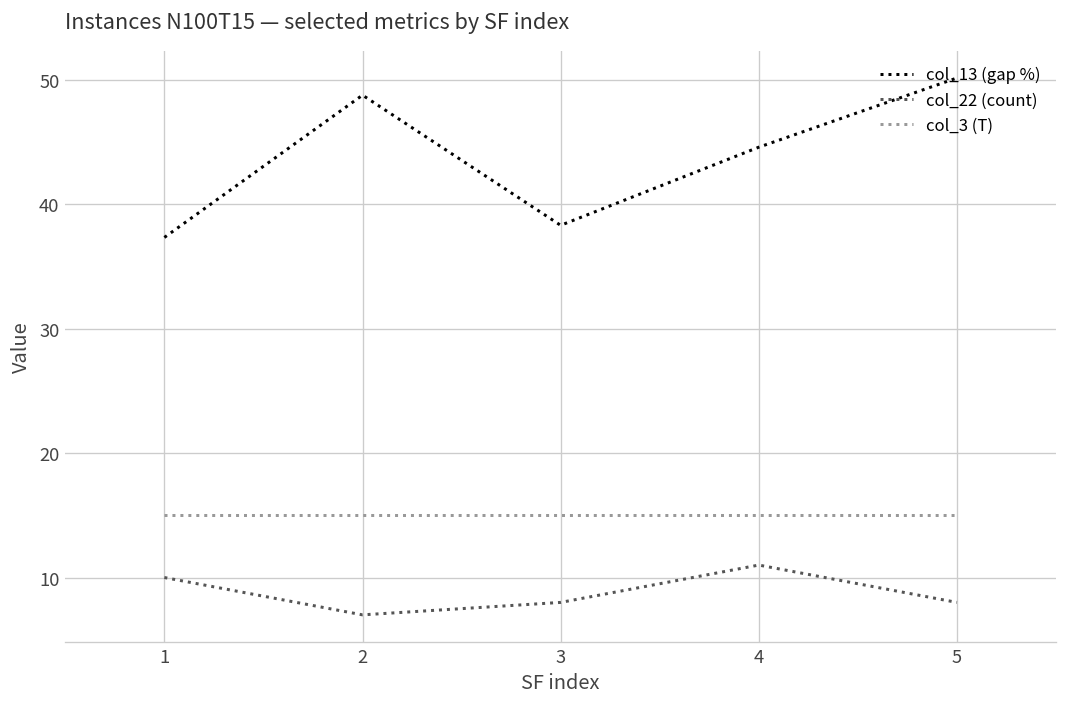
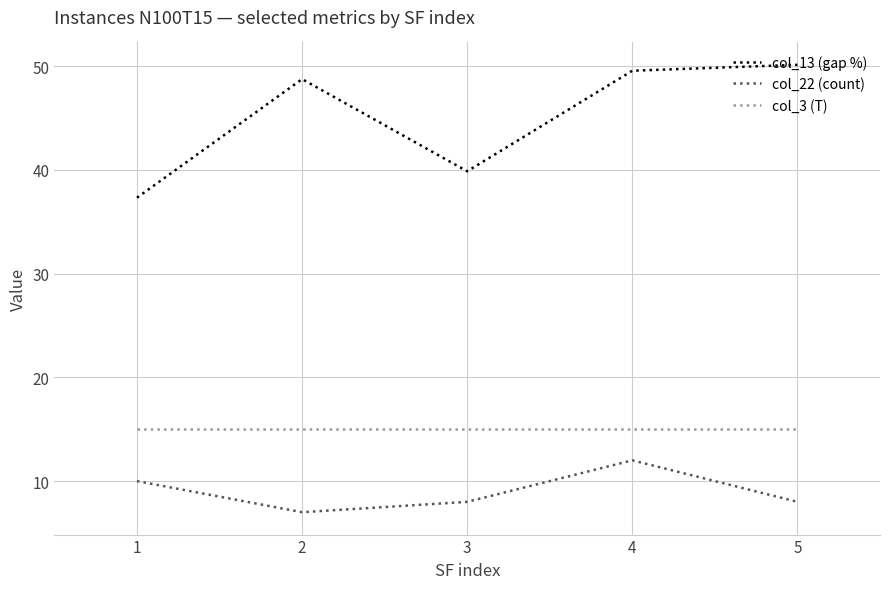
col_13 (gap %), 3: 38.3 -> 39.9
col_13 (gap %), 4: 44.6 -> 49.6
col_22 (count), 4: 11 -> 12
